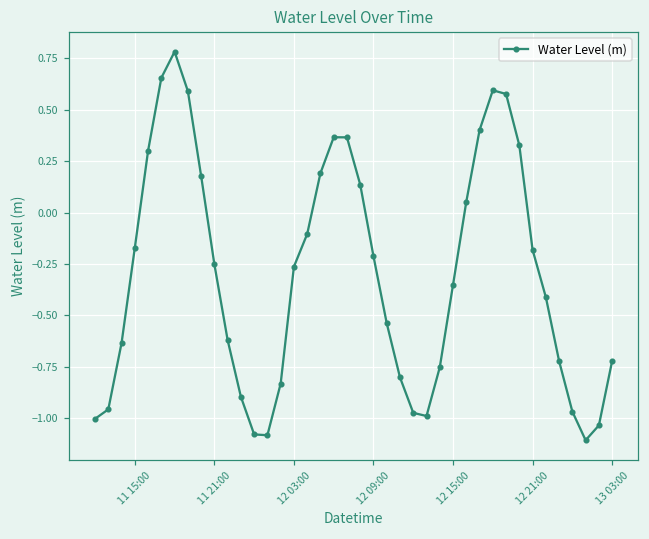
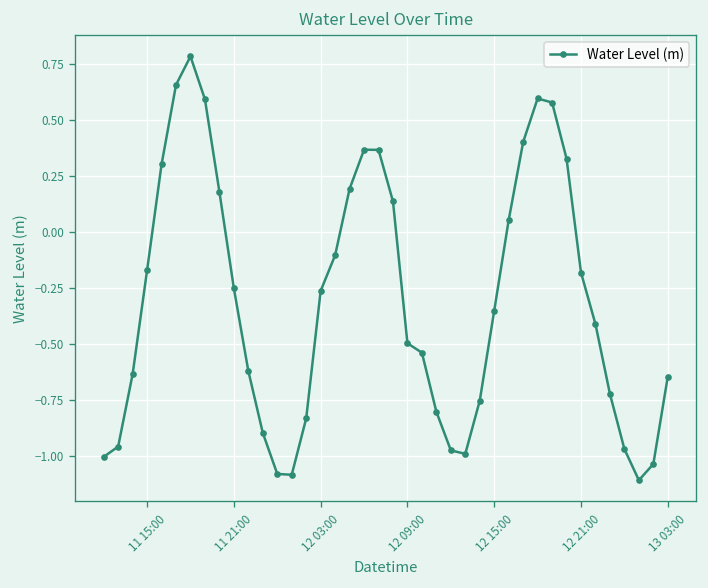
12 09:00: -0.21 -> -0.50
13 03:00: -0.72 -> -0.65
